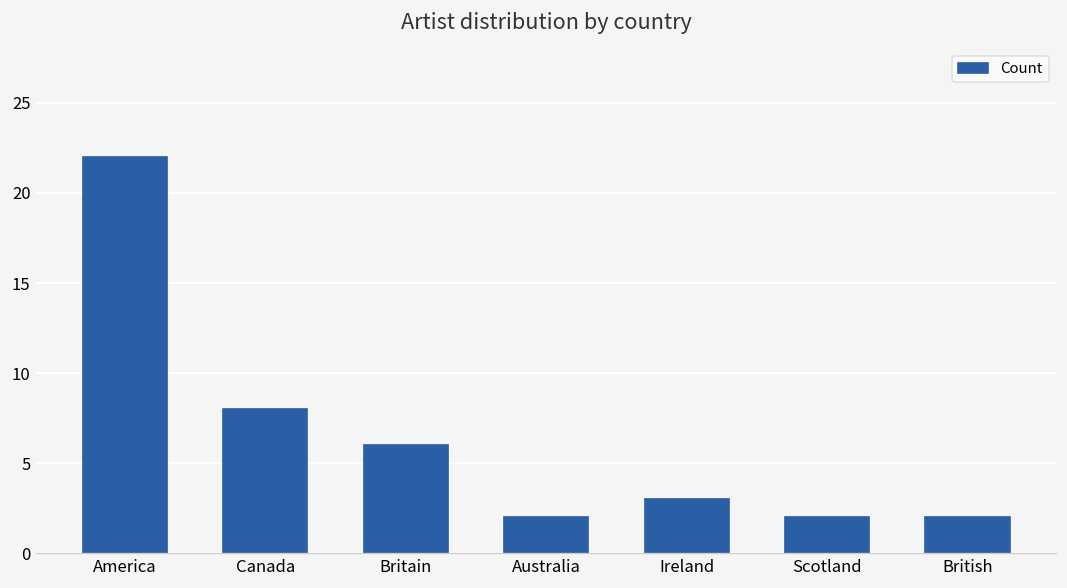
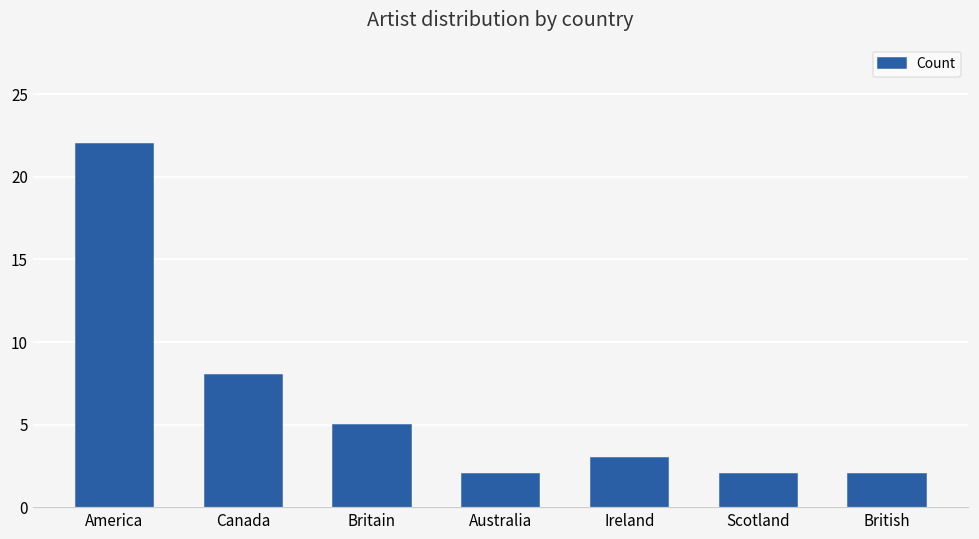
Britain: 6 -> 5
